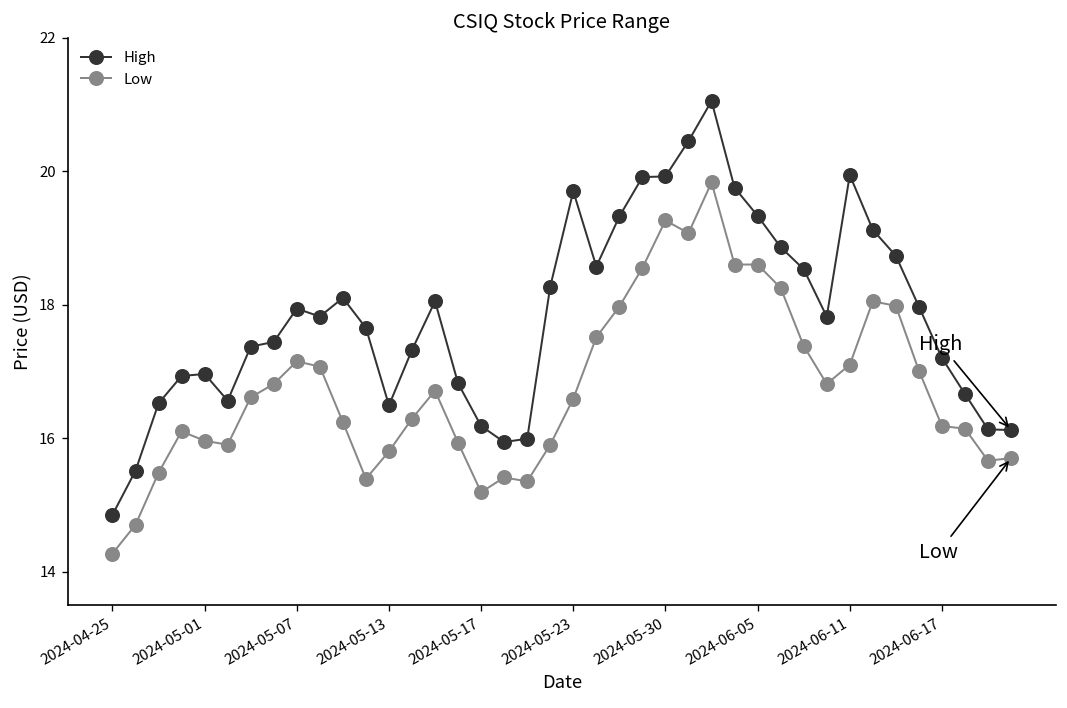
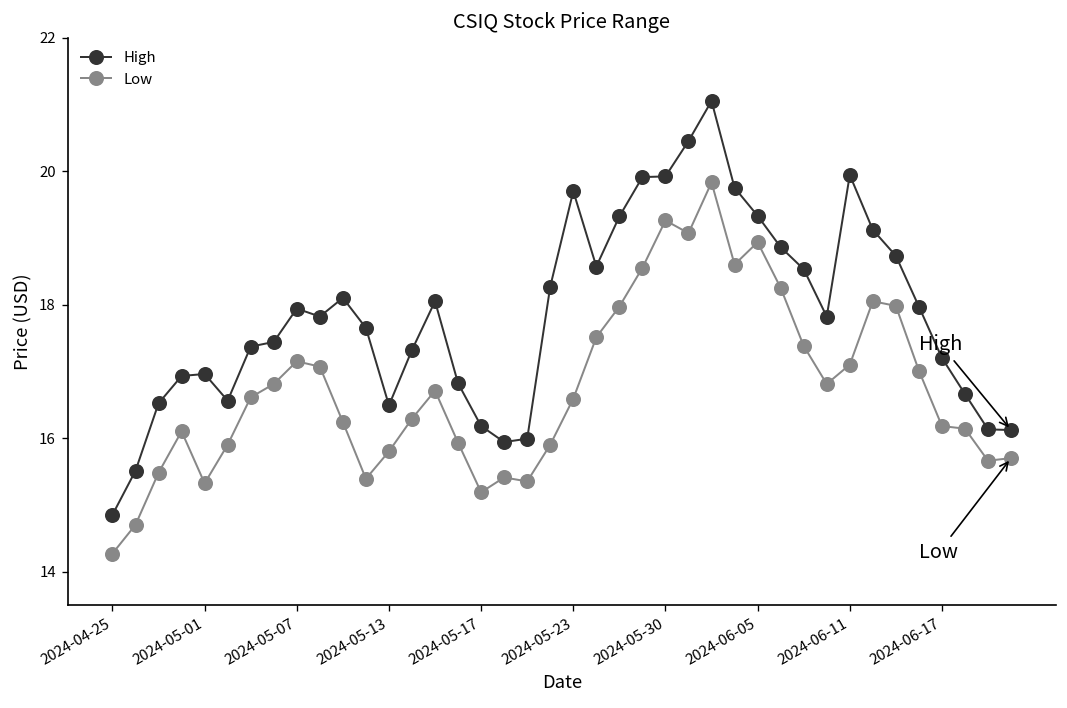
Low, 2024-05-01: 16.0 -> 15.3
Low, 2024-06-05: 18.6 -> 18.9
